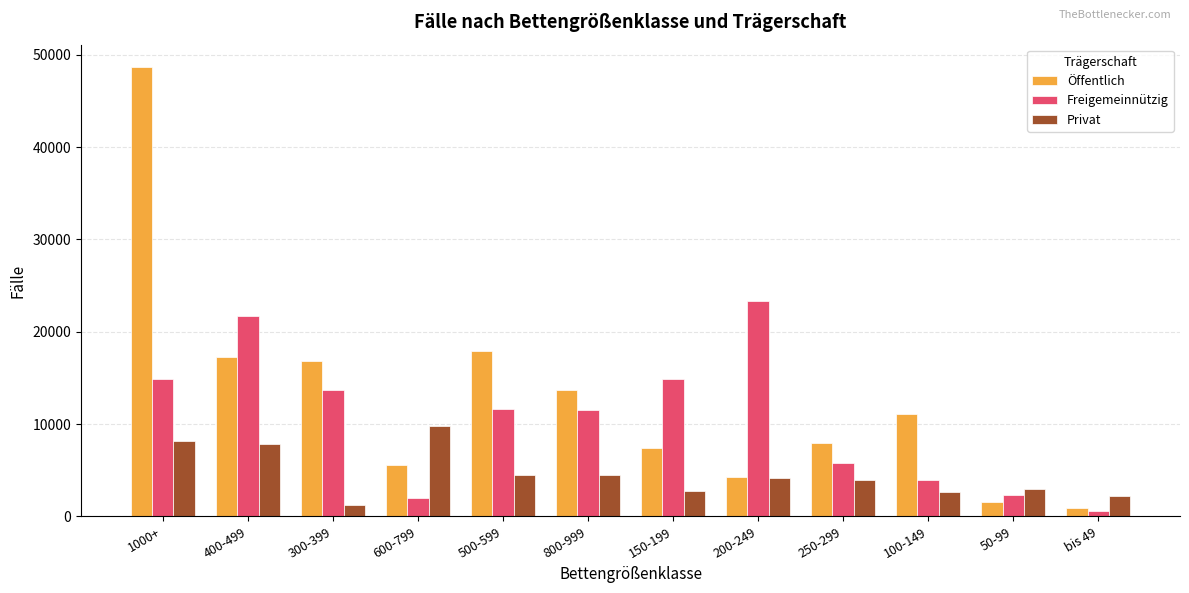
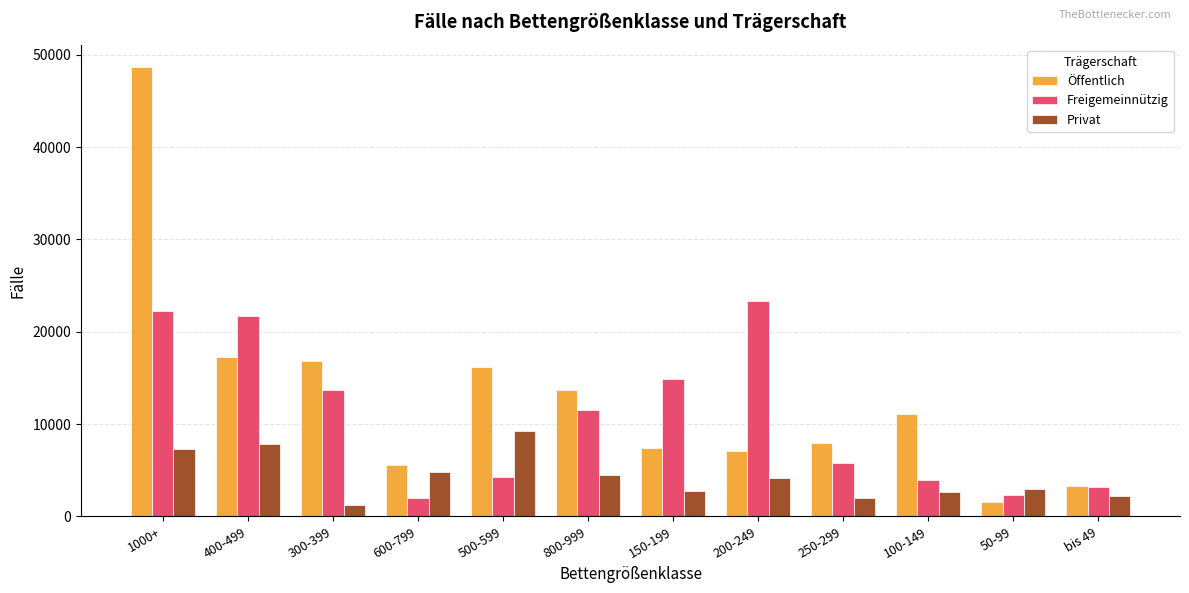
Freigemeinnützig, 1000+: 15000 -> 22000
Privat, 1000+: 8000 -> 7000
Privat, 600-799: 10000 -> 5000
Öffentlich, 500-599: 18000 -> 16000
Freigemeinnützig, 500-599: 12000 -> 4000
Privat, 500-599: 5000 -> 9000
Öffentlich, 200-249: 4000 -> 7000
Privat, 250-299: 4000 -> 2000
Öffentlich, bis 49: 1000 -> 3000
Freigemeinnützig, bis 49: 1000 -> 3000
